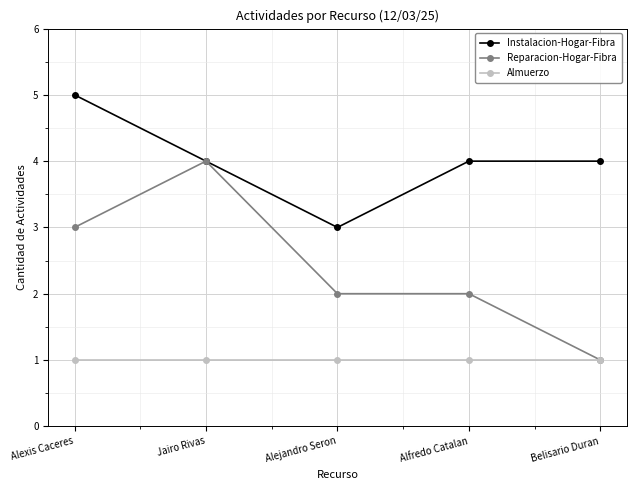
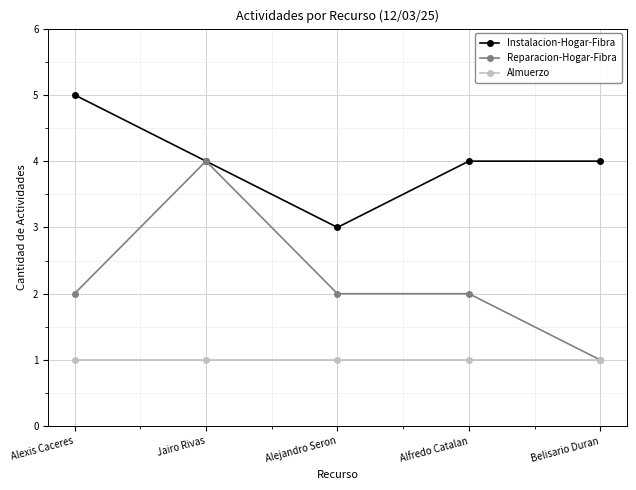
Reparacion-Hogar-Fibra, Alexis Caceres: 3 -> 2
